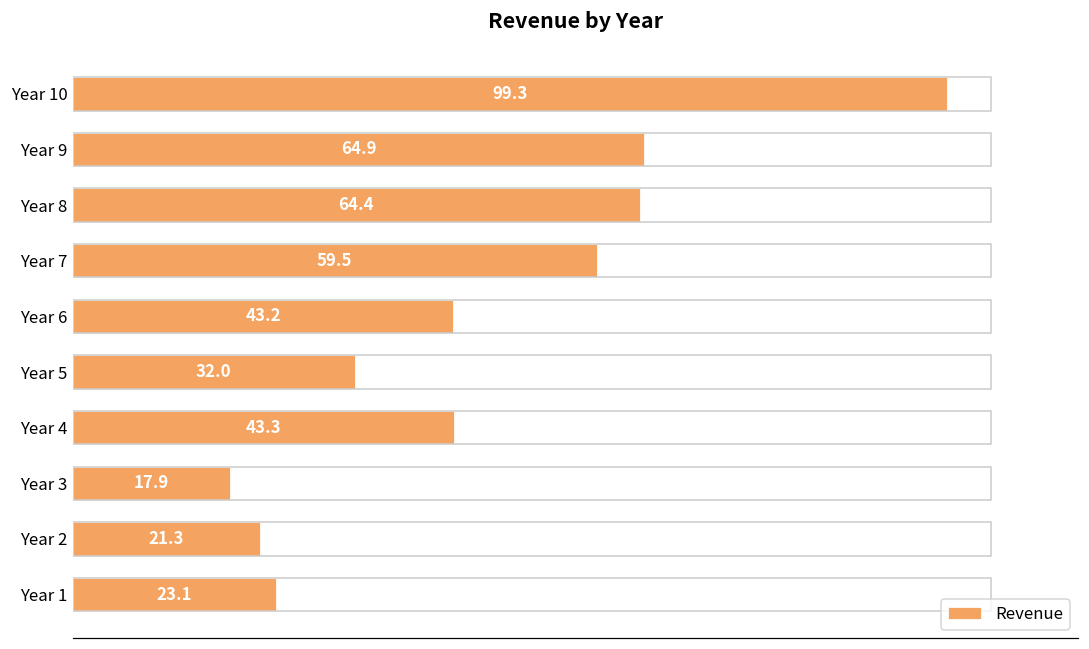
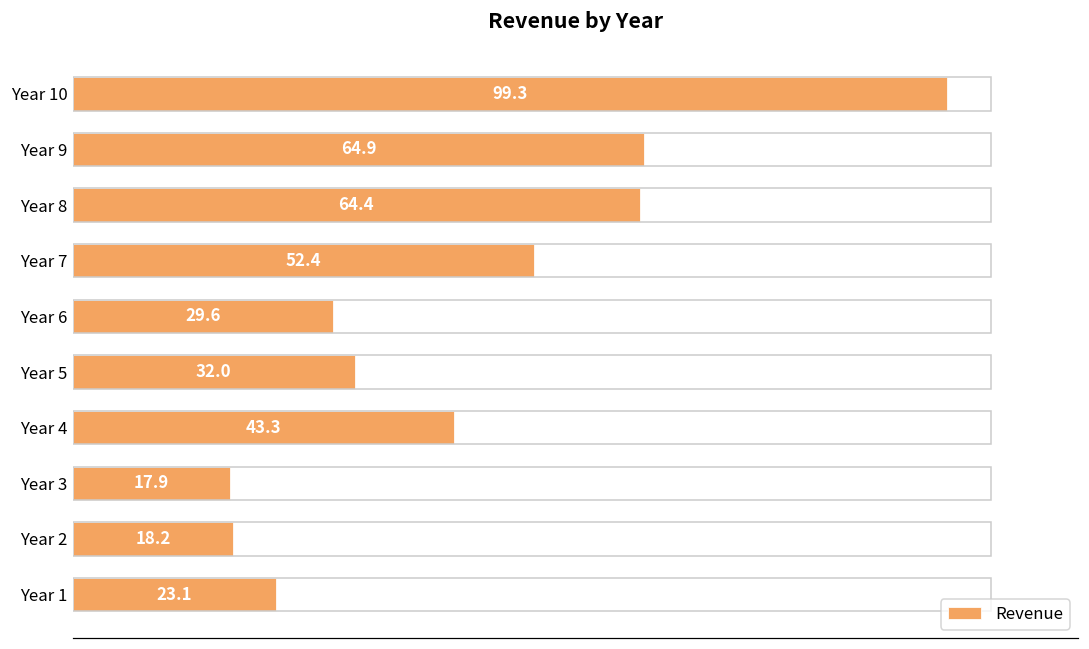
Year 7: 59.5 -> 52.4
Year 6: 43.2 -> 29.6
Year 2: 21.3 -> 18.2
